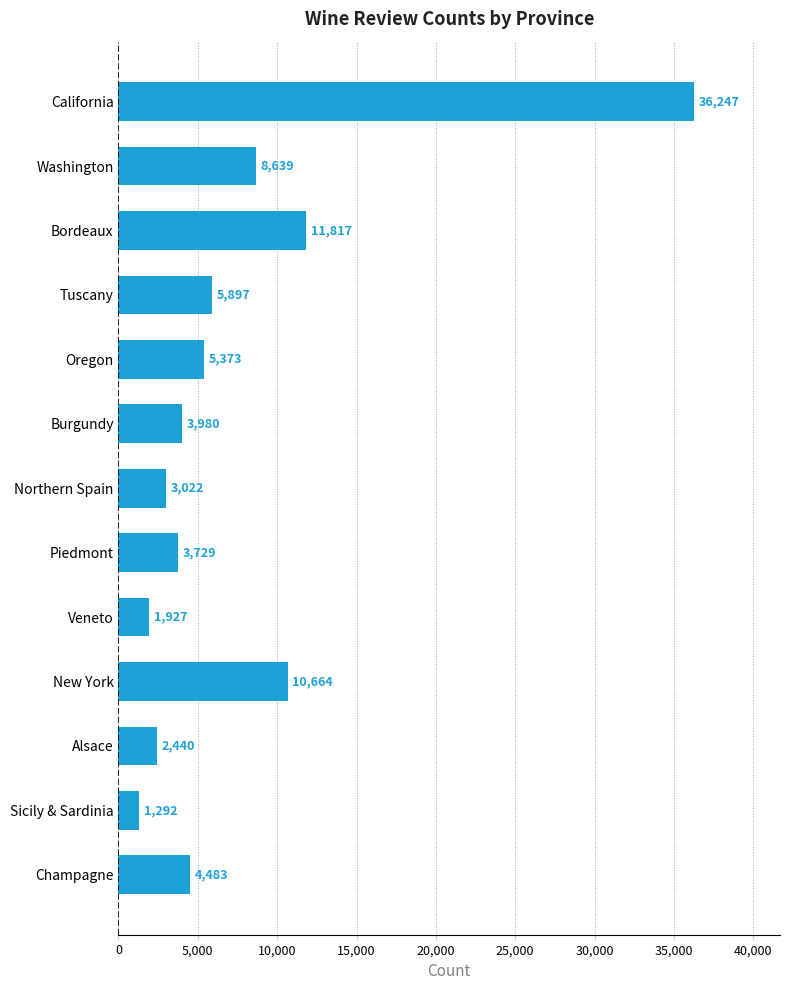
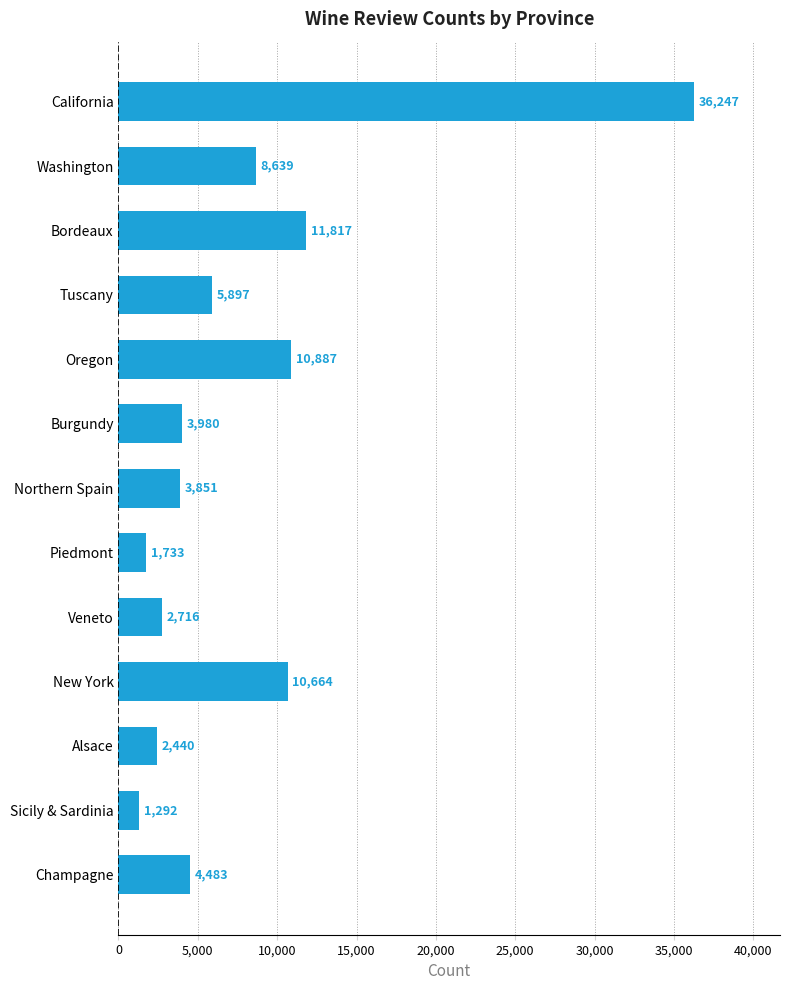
Oregon: 5,373 -> 10,887
Northern Spain: 3,022 -> 3,851
Piedmont: 3,729 -> 1,733
Veneto: 1,927 -> 2,716
